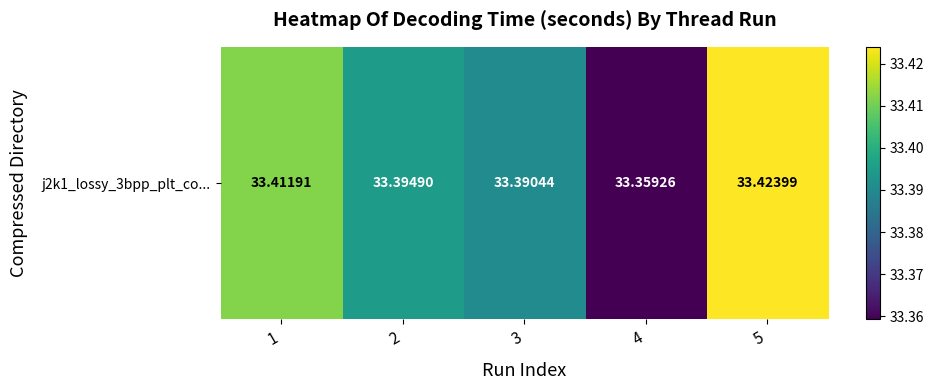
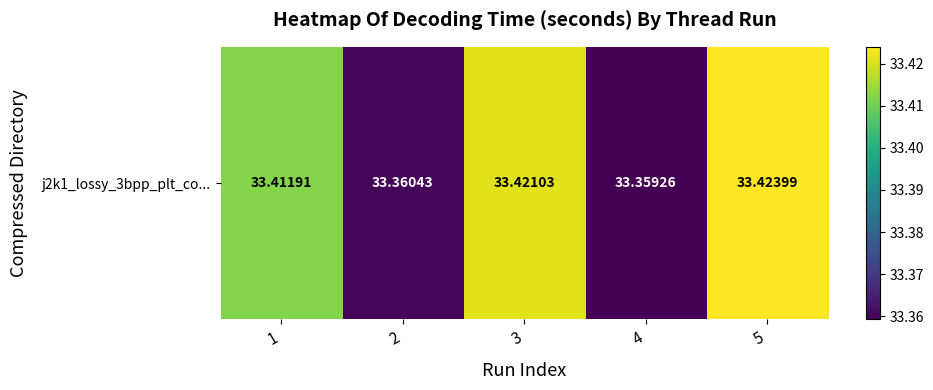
j2k1_lossy_3bpp_plt_co..., 2: 33.39490 -> 33.36043
j2k1_lossy_3bpp_plt_co..., 3: 33.39044 -> 33.42103
